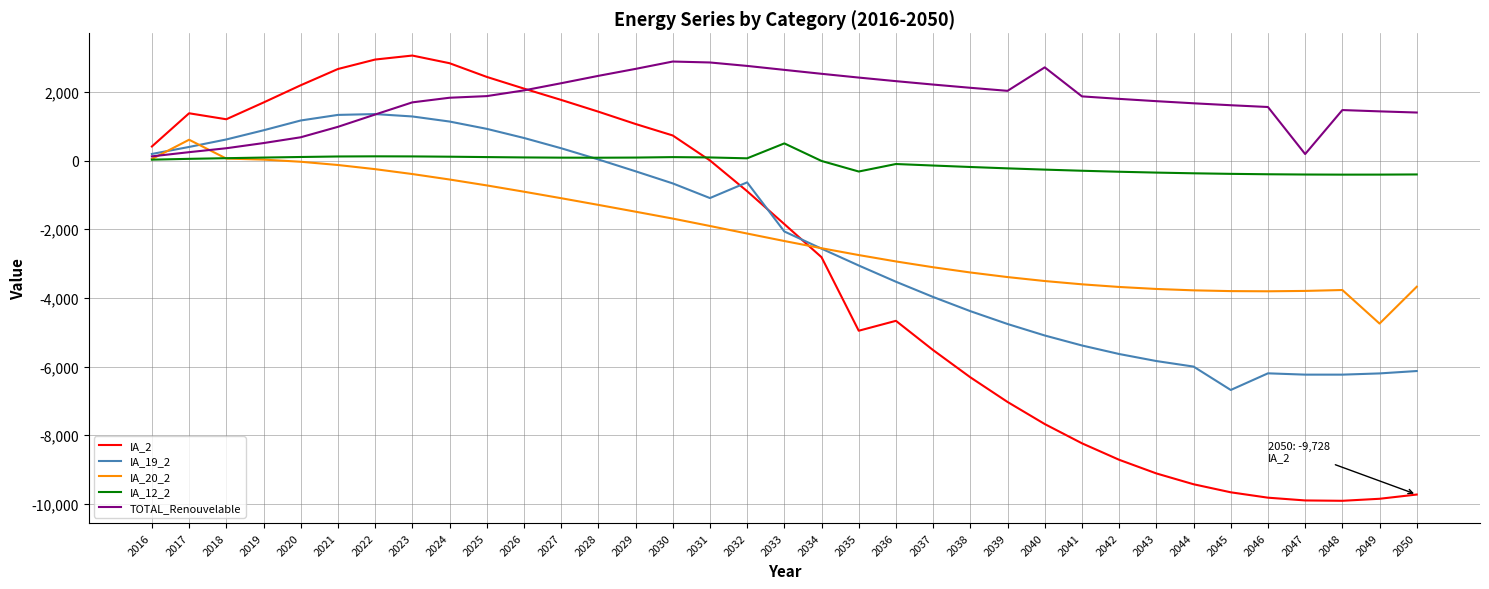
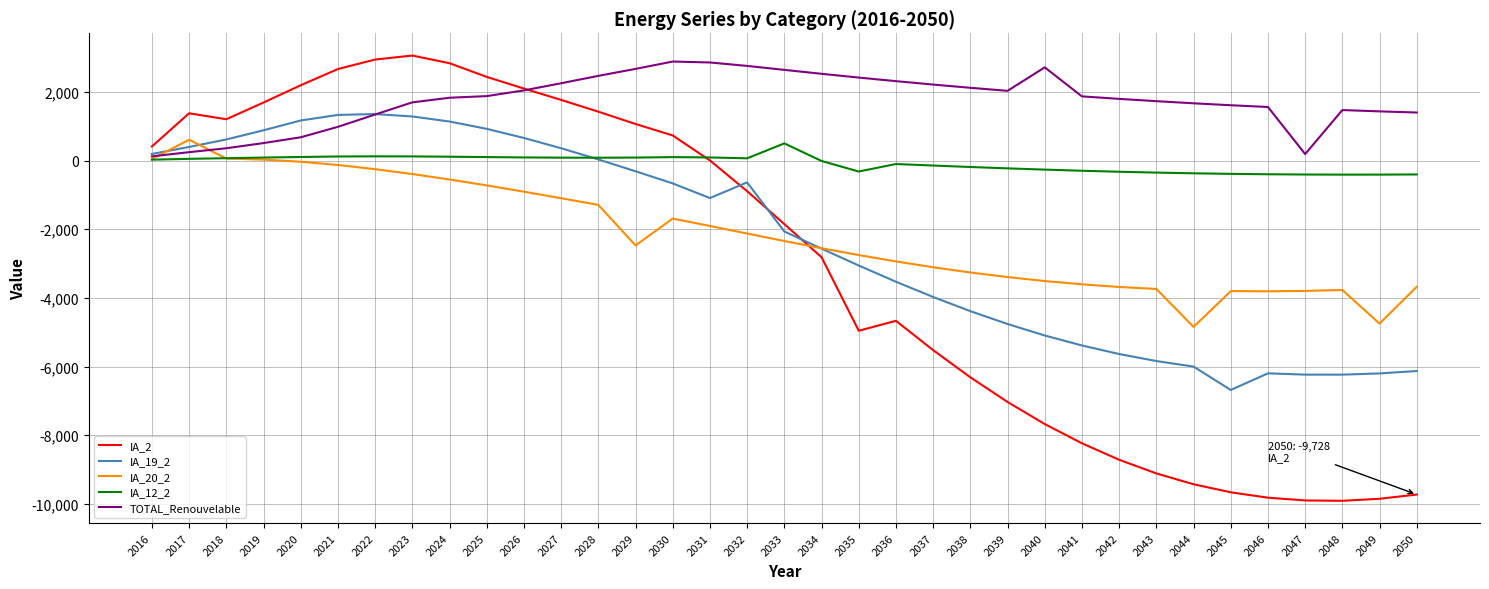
IA_20_2, 2029: -1,500 -> -2,500
IA_20_2, 2044: -3,800 -> -4,800
